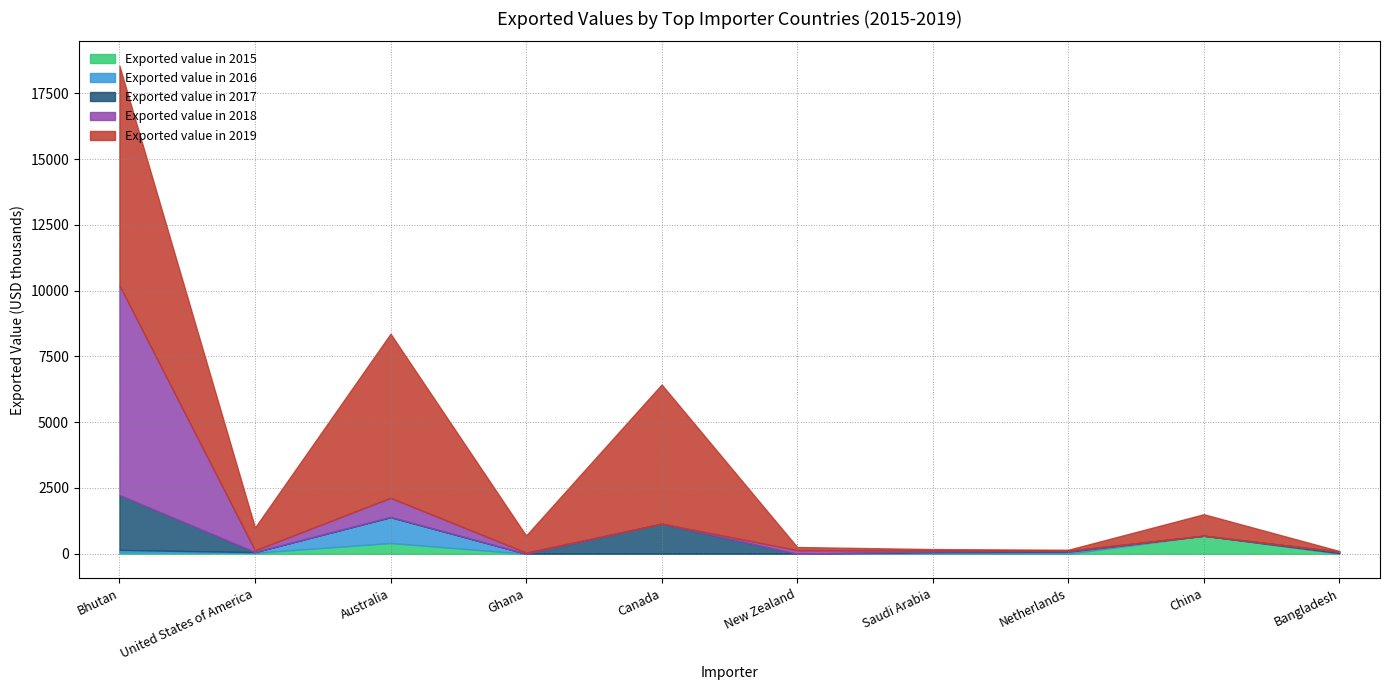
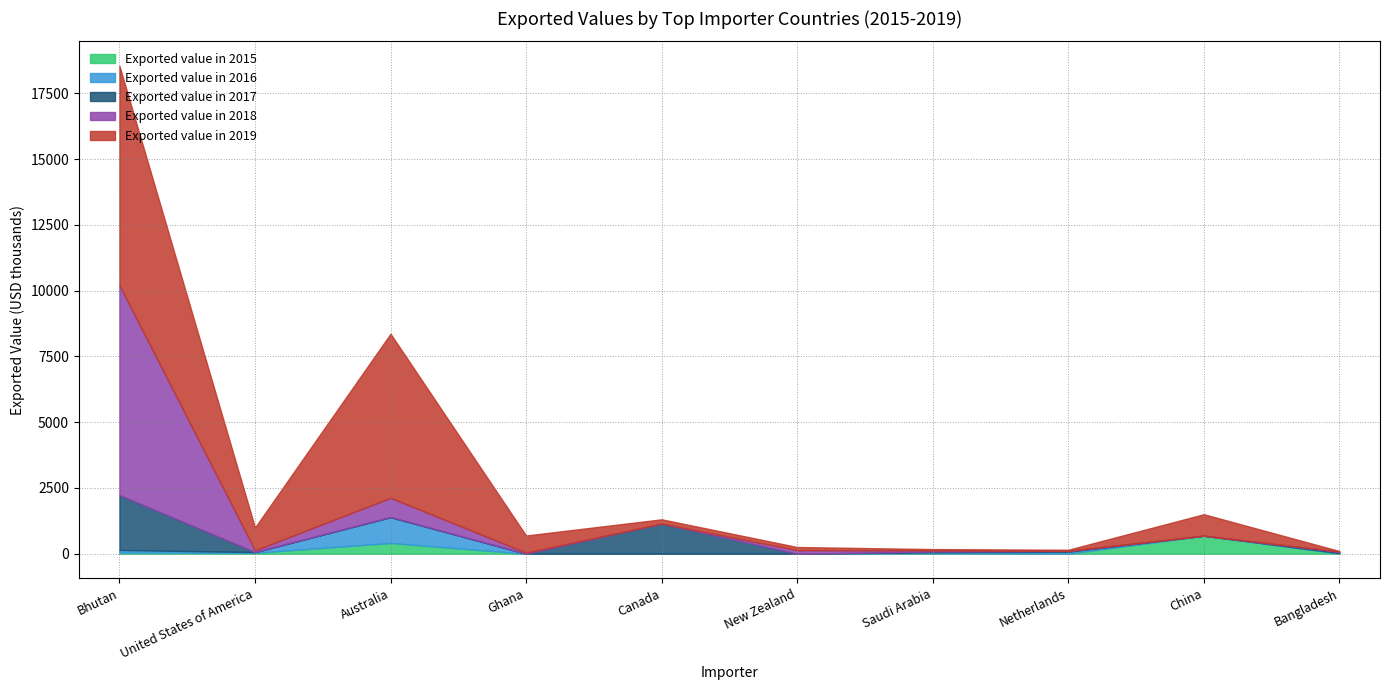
Exported value in 2019, Canada: 5300 -> 200
